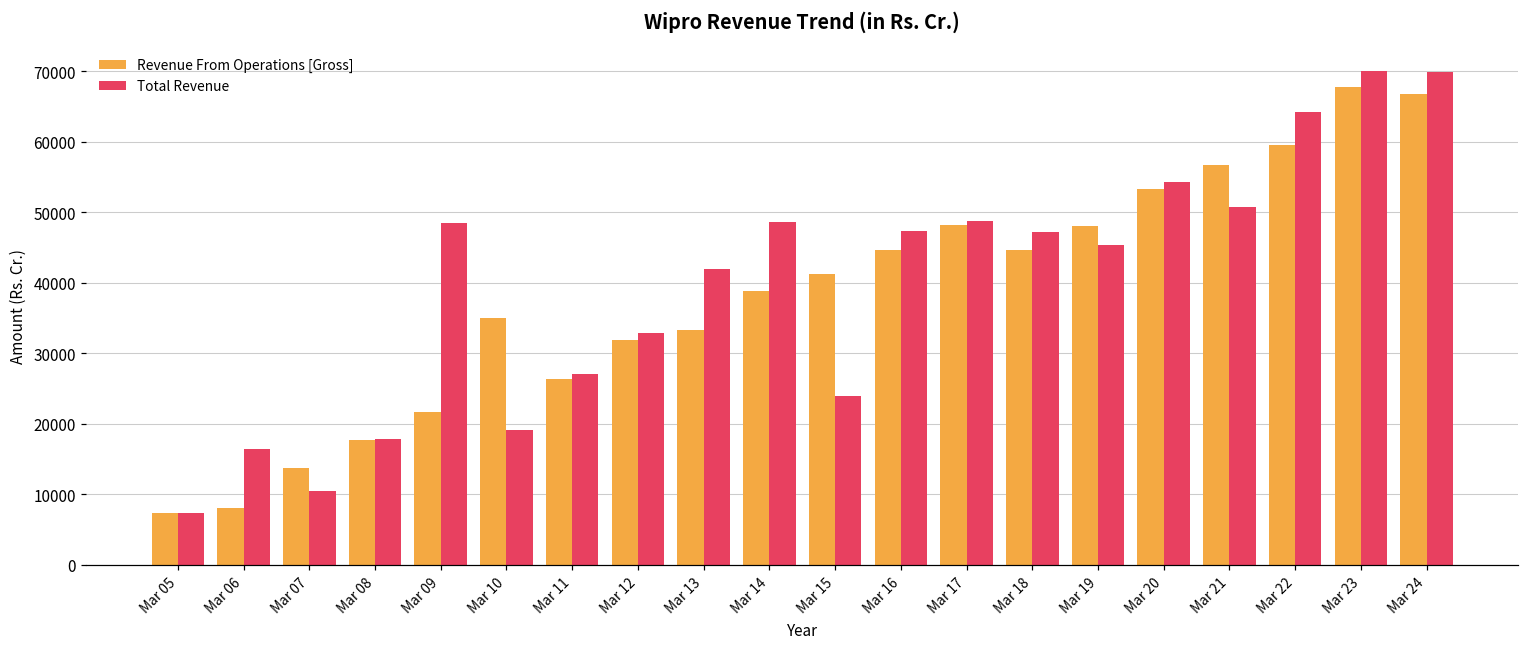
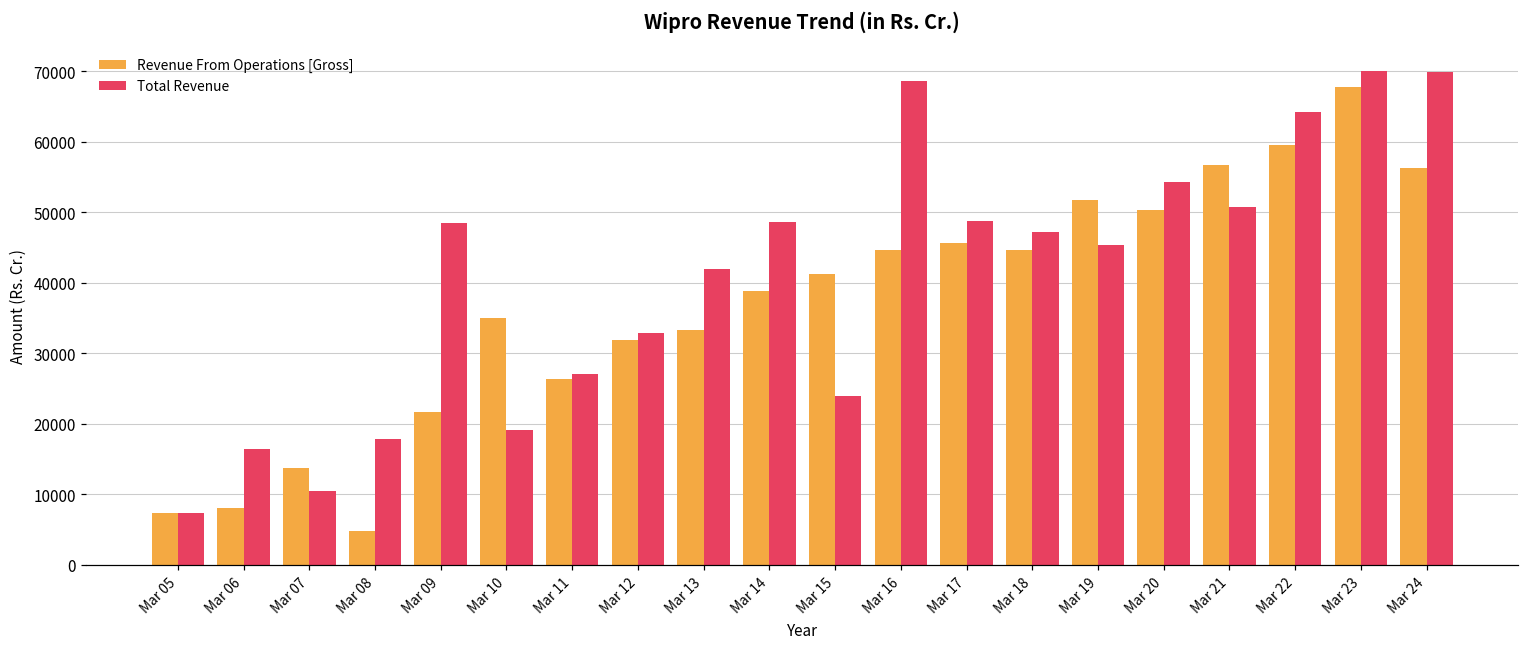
Revenue From Operations [Gross], Mar 08: 18000 -> 5000
Total Revenue, Mar 16: 47000 -> 69000
Revenue From Operations [Gross], Mar 17: 48000 -> 46000
Revenue From Operations [Gross], Mar 19: 48000 -> 52000
Revenue From Operations [Gross], Mar 20: 53000 -> 50000
Revenue From Operations [Gross], Mar 24: 67000 -> 56000
